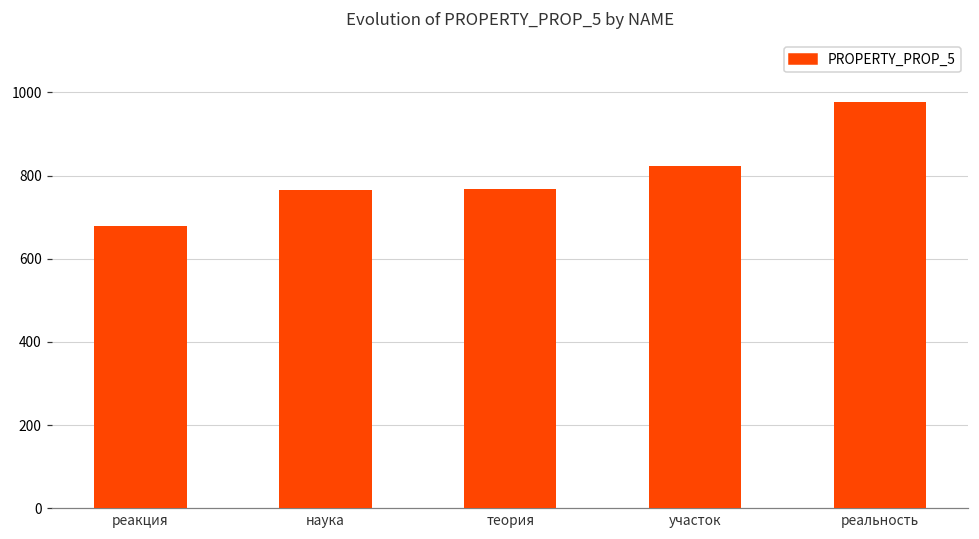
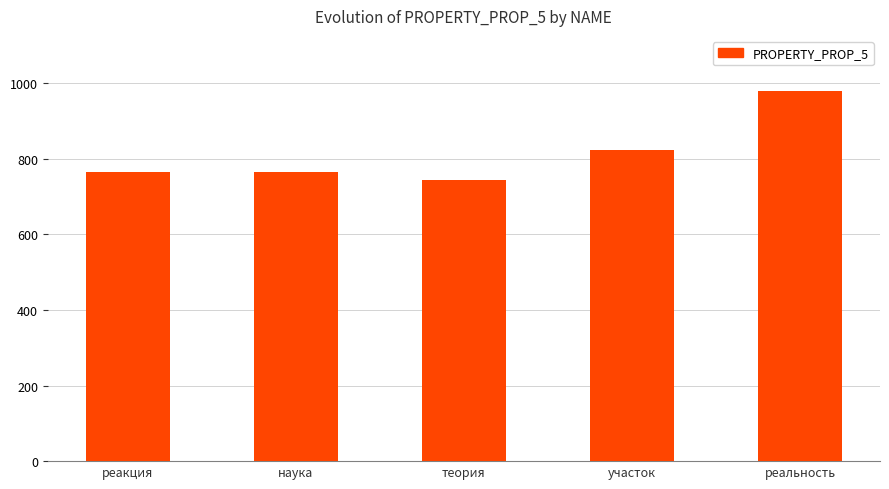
реакция: 680 -> 770
теория: 770 -> 740
